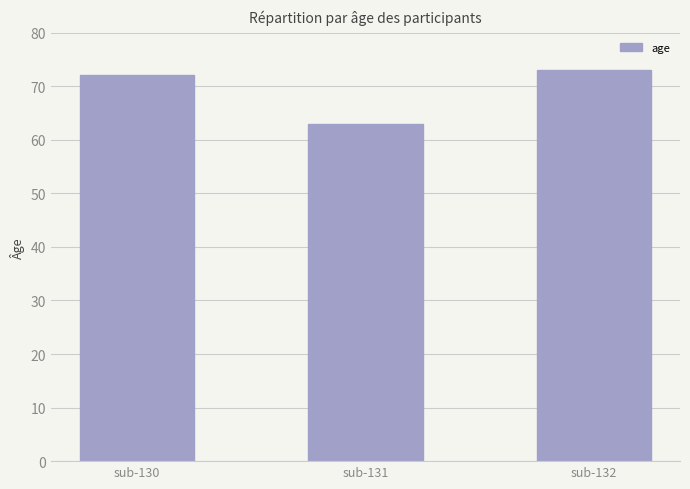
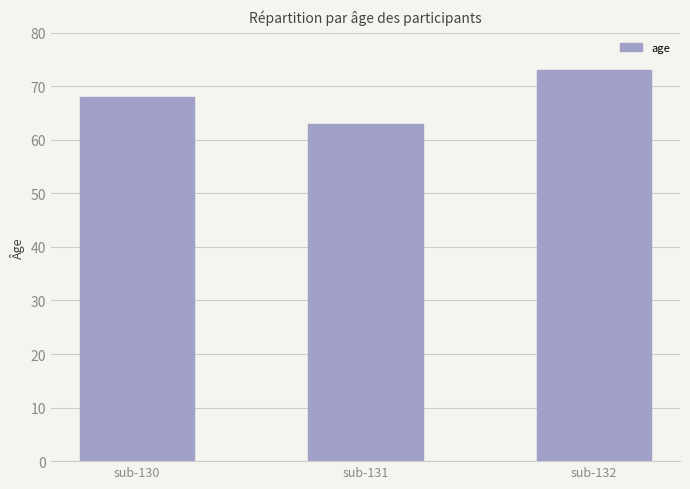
sub-130: 72 -> 68
